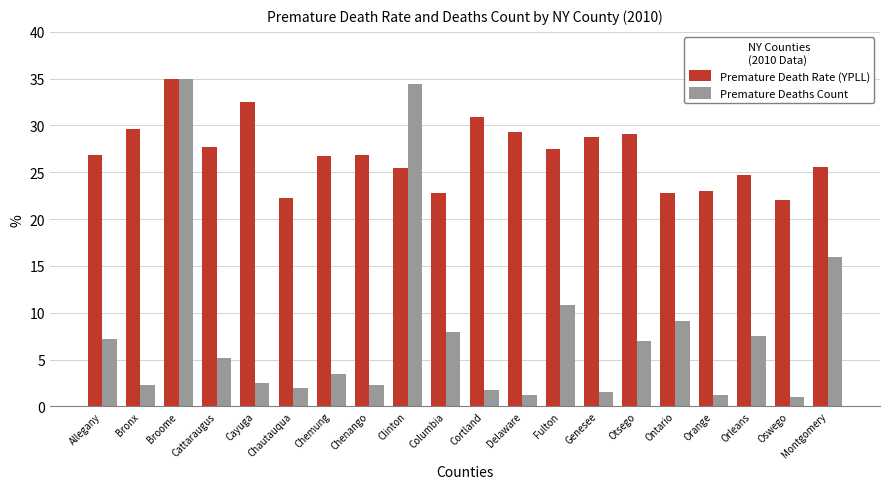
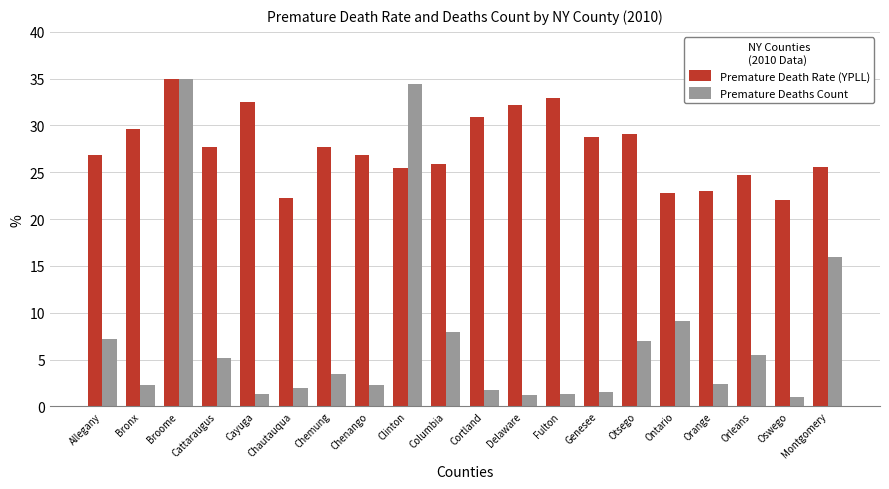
Premature Deaths Count, Cayuga: 2 -> 1
Premature Death Rate (YPLL), Chemung: 27 -> 28
Premature Death Rate (YPLL), Columbia: 23 -> 26
Premature Death Rate (YPLL), Delaware: 29 -> 32
Premature Death Rate (YPLL), Fulton: 27 -> 33
Premature Deaths Count, Fulton: 11 -> 1
Premature Deaths Count, Orange: 1 -> 2
Premature Deaths Count, Orleans: 8 -> 6
